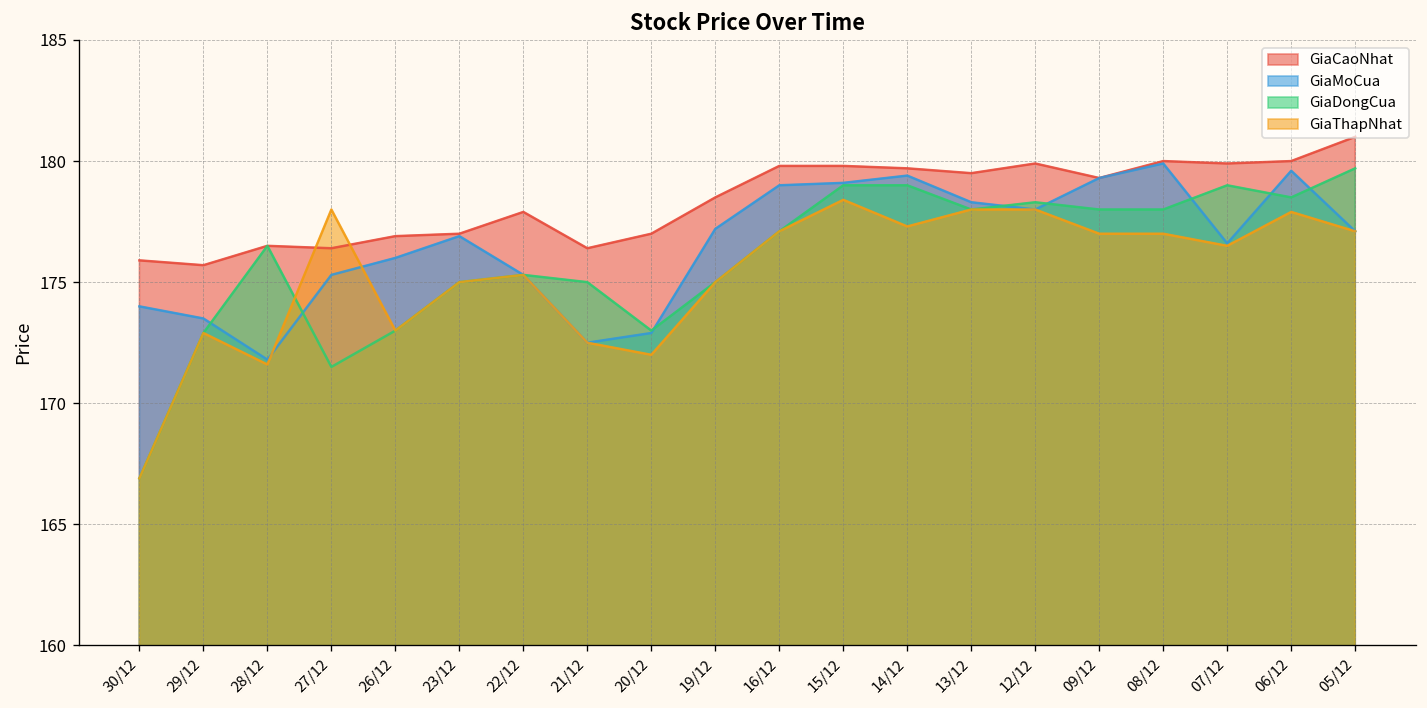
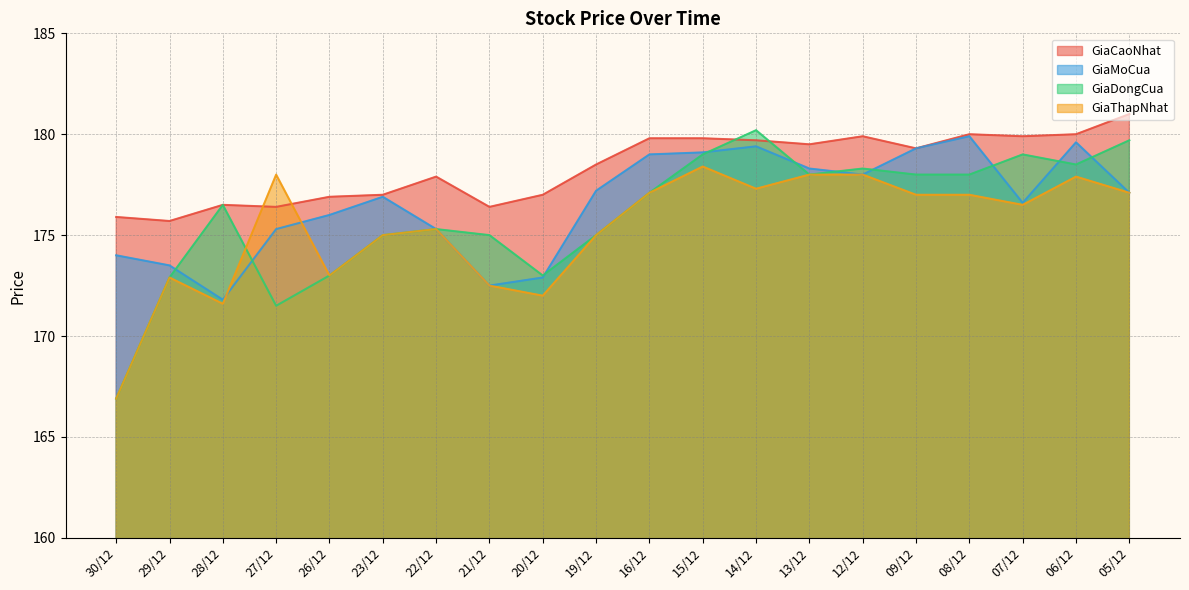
GiaDongCua, 14/12: 179.0 -> 180.2
